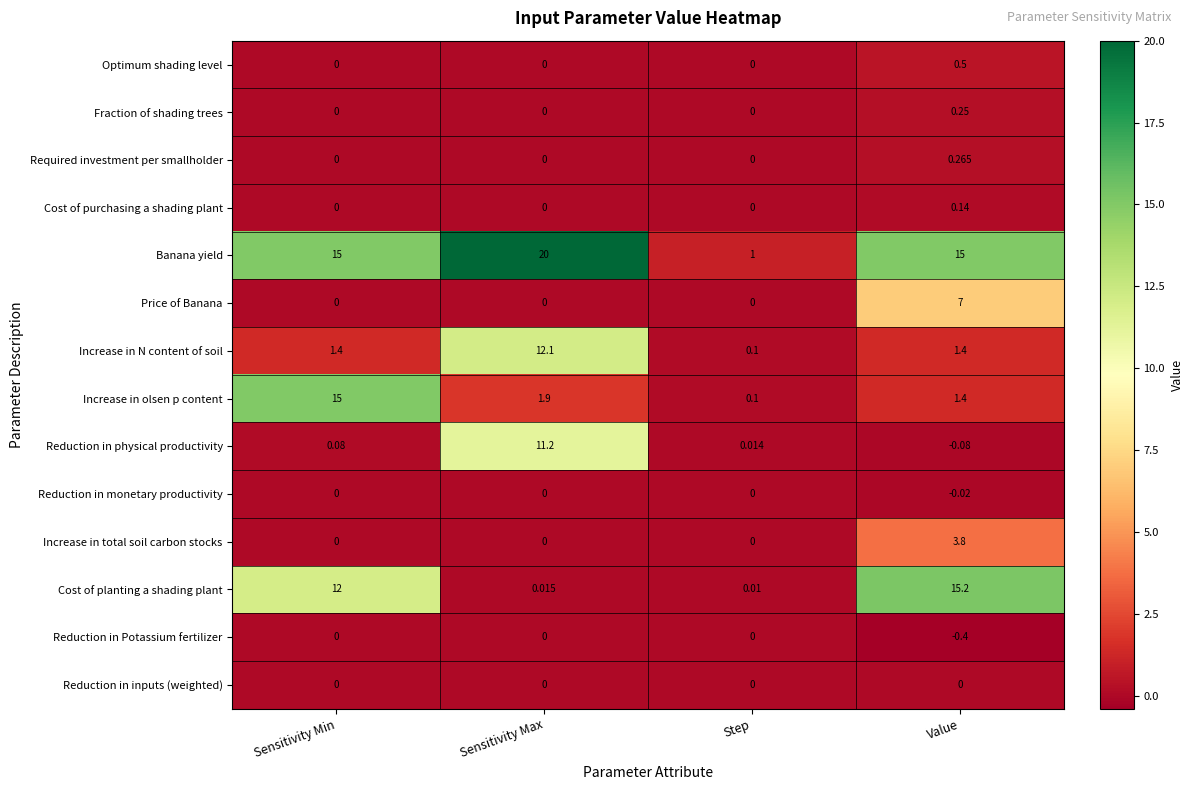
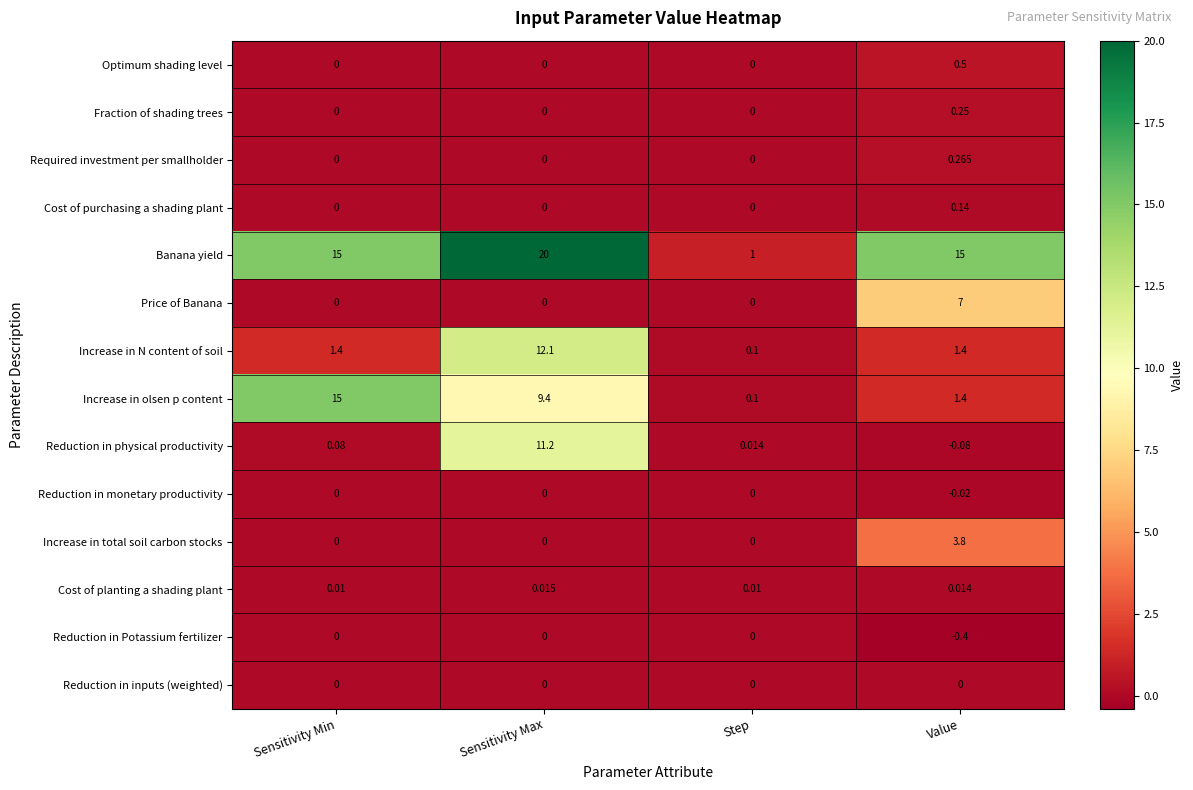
Increase in olsen p content, Sensitivity Max: 1.9 -> 9.4
Cost of planting a shading plant, Sensitivity Min: 12 -> 0.01
Cost of planting a shading plant, Value: 15.2 -> 0.014
